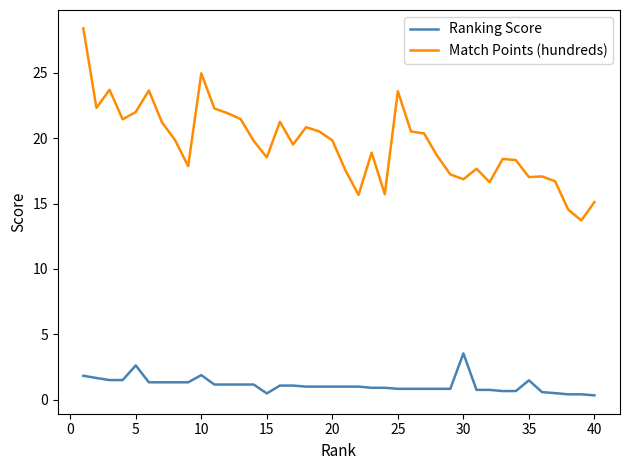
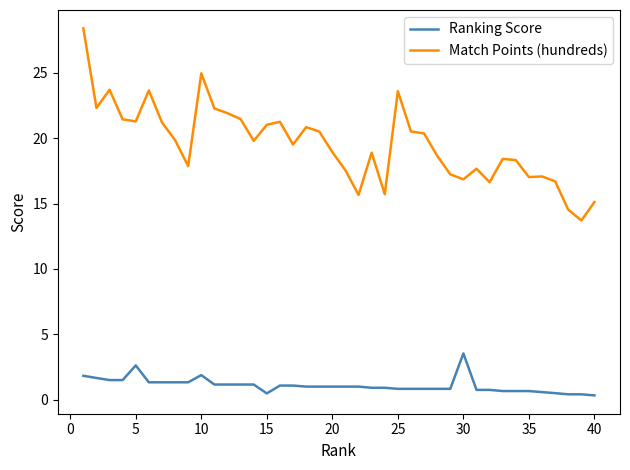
Match Points (hundreds), 5: 22.0 -> 21.3
Match Points (hundreds), 15: 18.5 -> 21.0
Match Points (hundreds), 20: 19.8 -> 18.9
Ranking Score, 35: 1.5 -> 0.7
